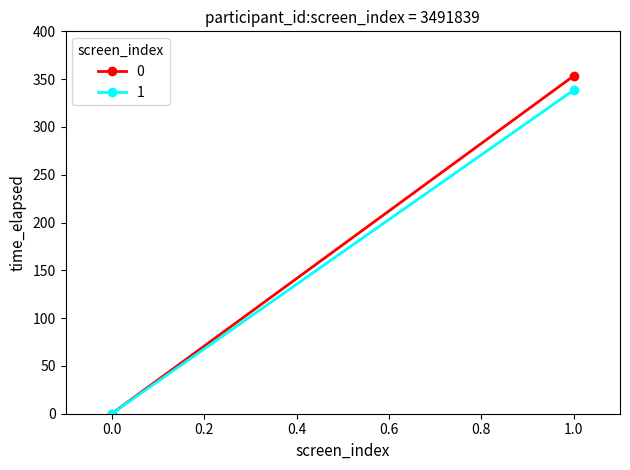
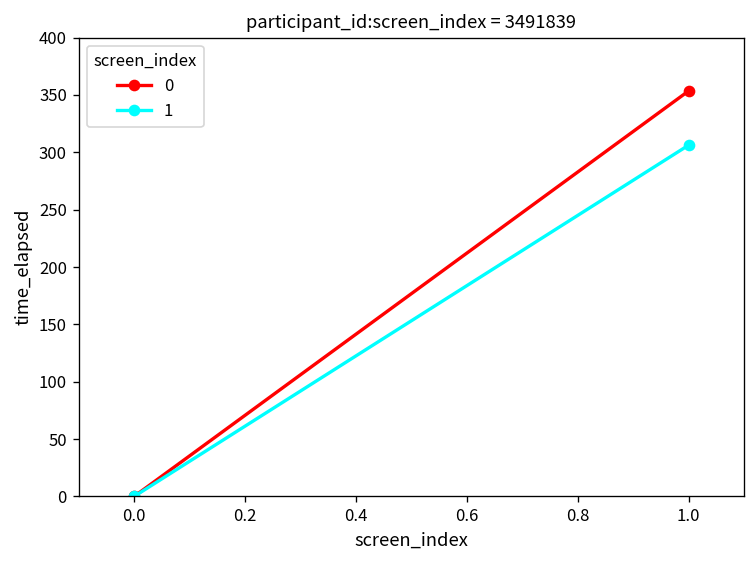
1, 1.0: 340 -> 310
